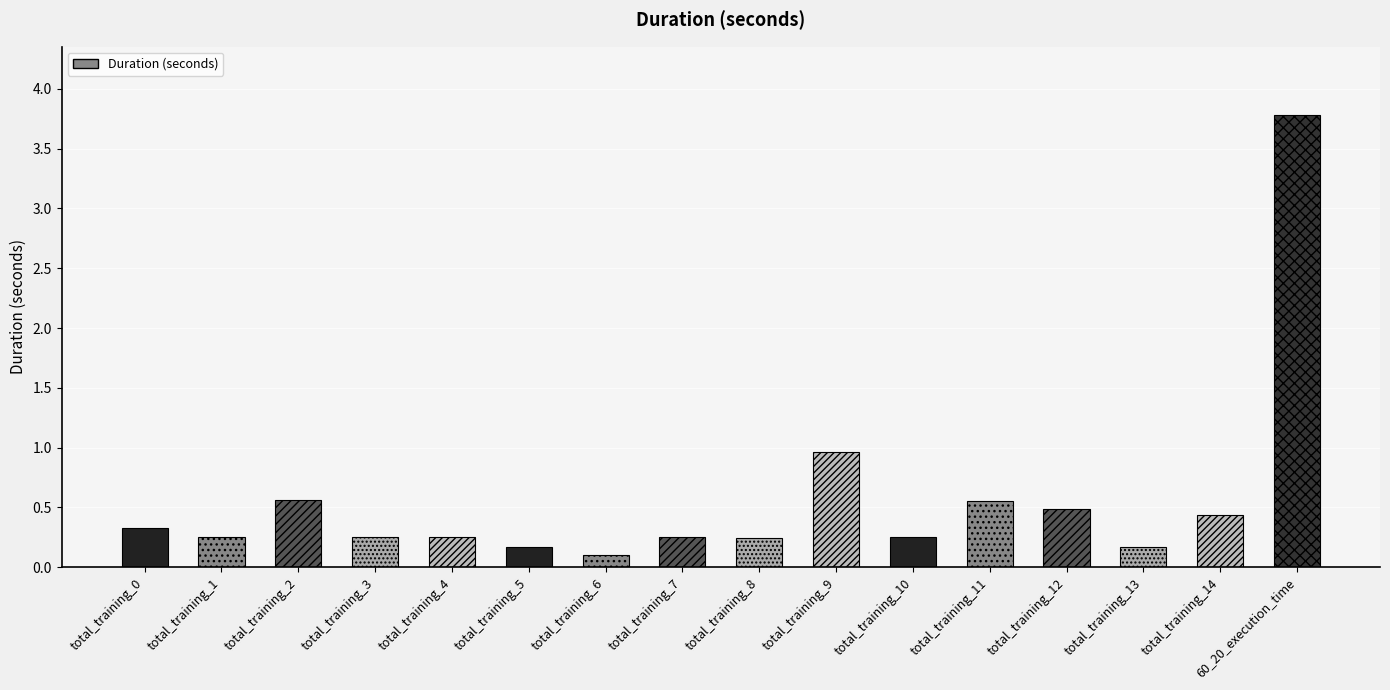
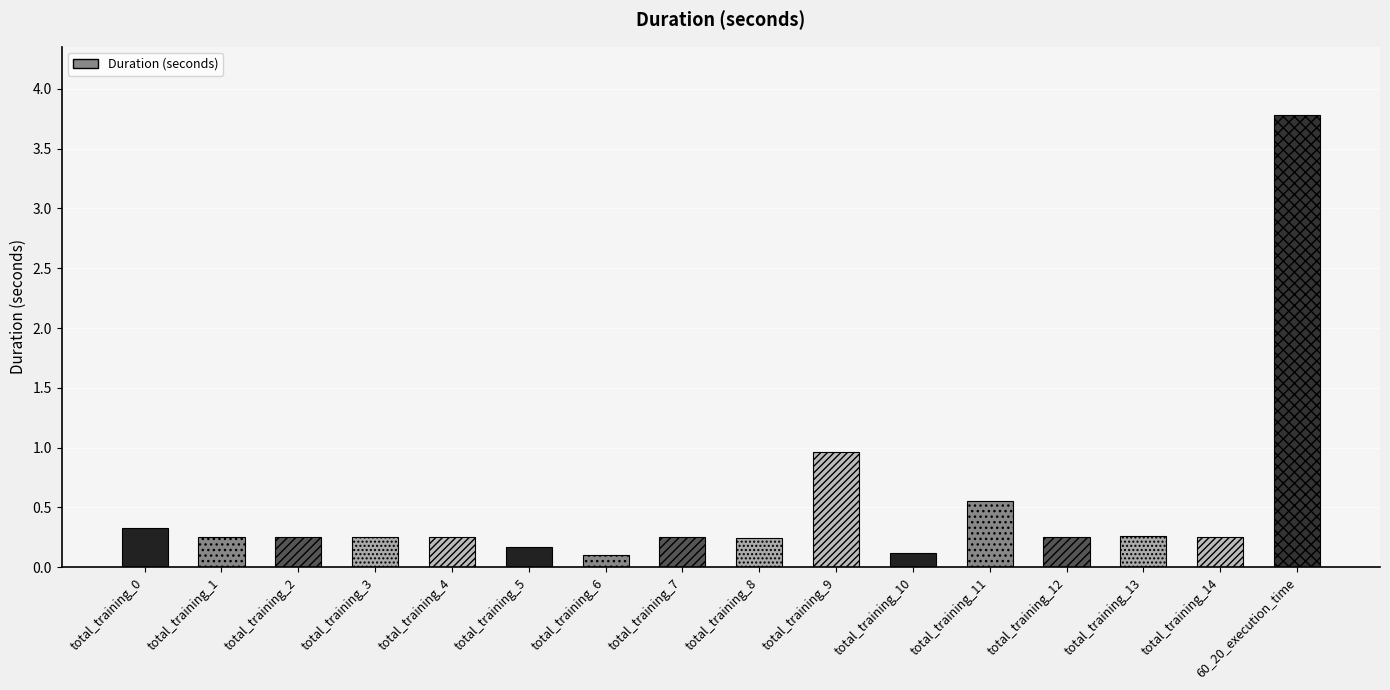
total_training_2: 0.56 -> 0.25
total_training_10: 0.25 -> 0.12
total_training_12: 0.49 -> 0.25
total_training_13: 0.16 -> 0.26
total_training_14: 0.44 -> 0.25
